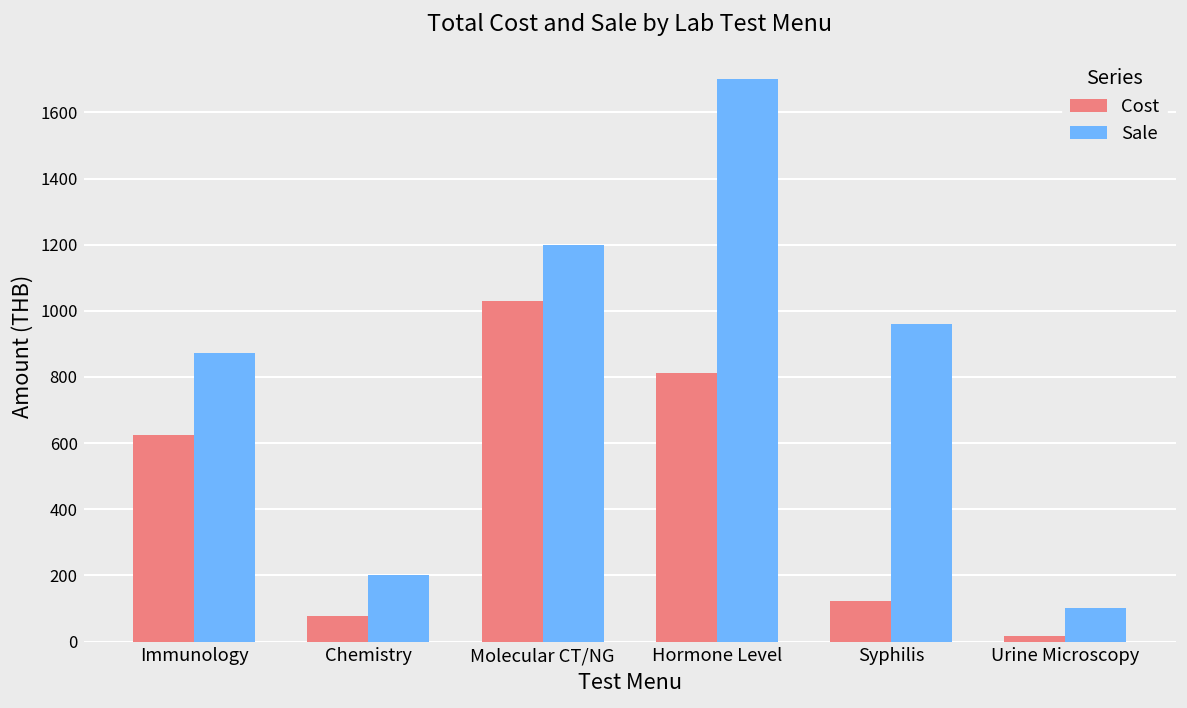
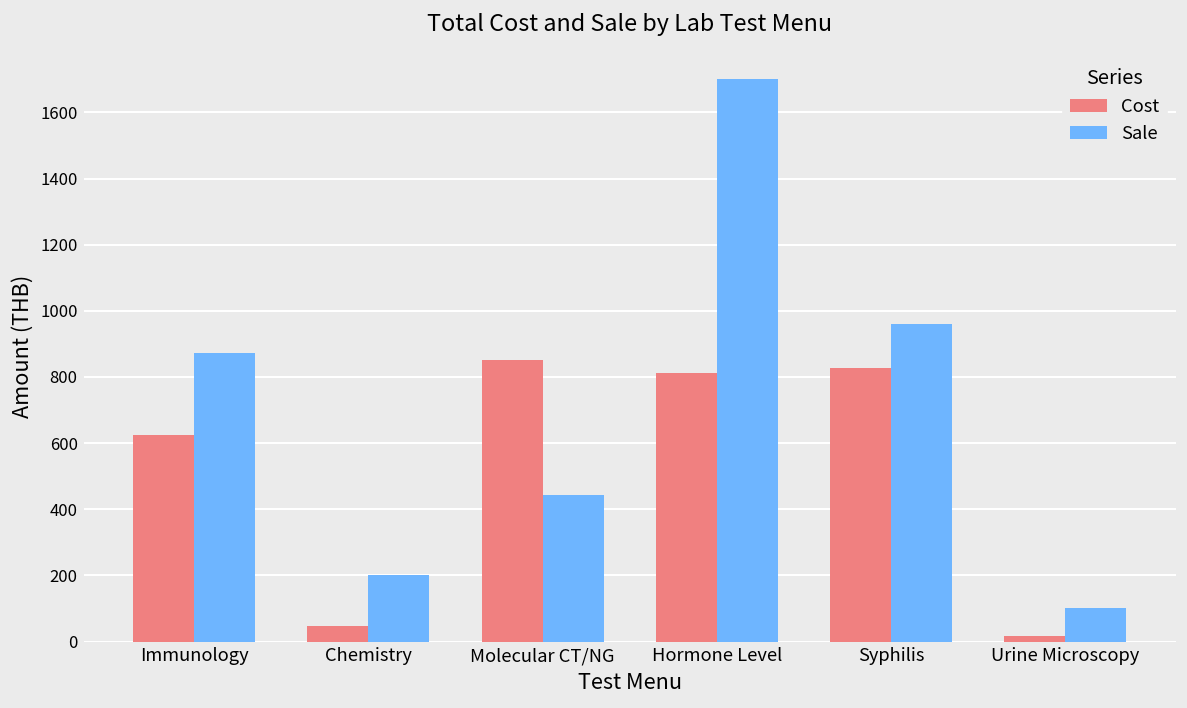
Cost, Chemistry: 80 -> 50
Cost, Molecular CT/NG: 1030 -> 850
Sale, Molecular CT/NG: 1200 -> 440
Cost, Syphilis: 120 -> 830
